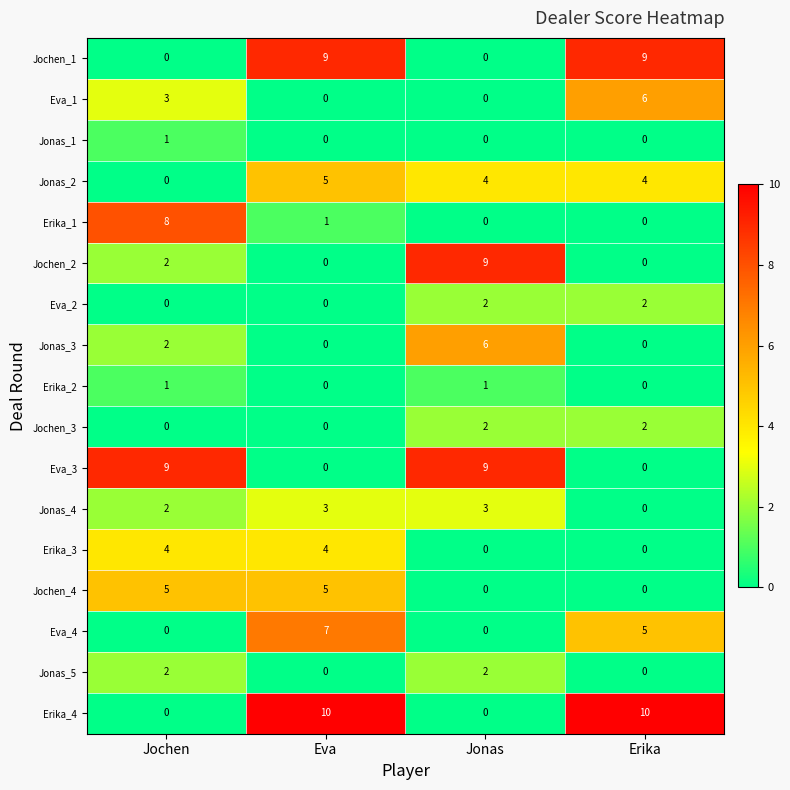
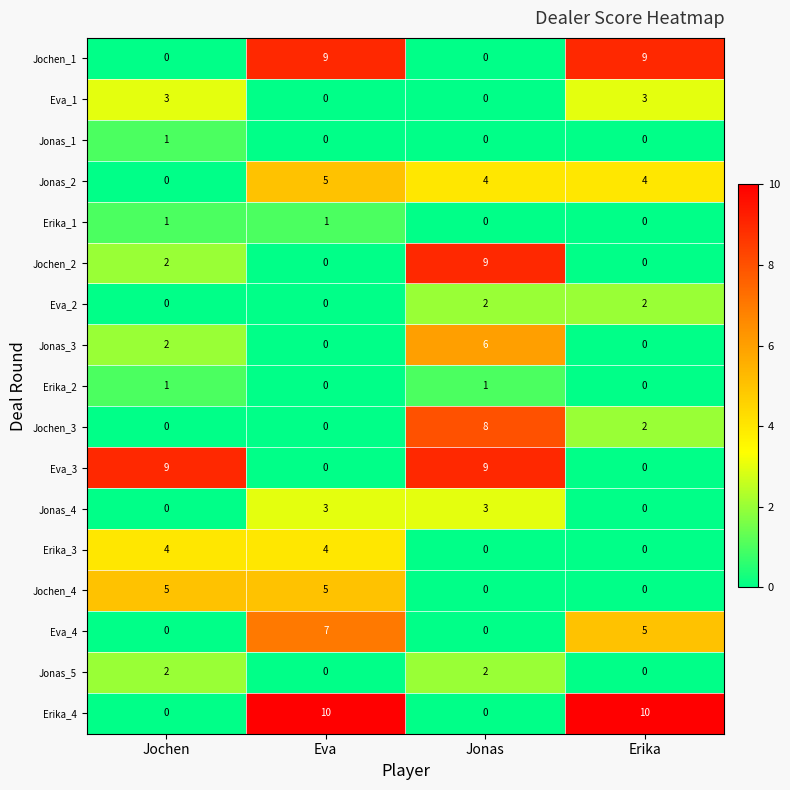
Eva_1, Erika: 6 -> 3
Erika_1, Jochen: 8 -> 1
Jochen_3, Jonas: 2 -> 8
Jonas_4, Jochen: 2 -> 0
